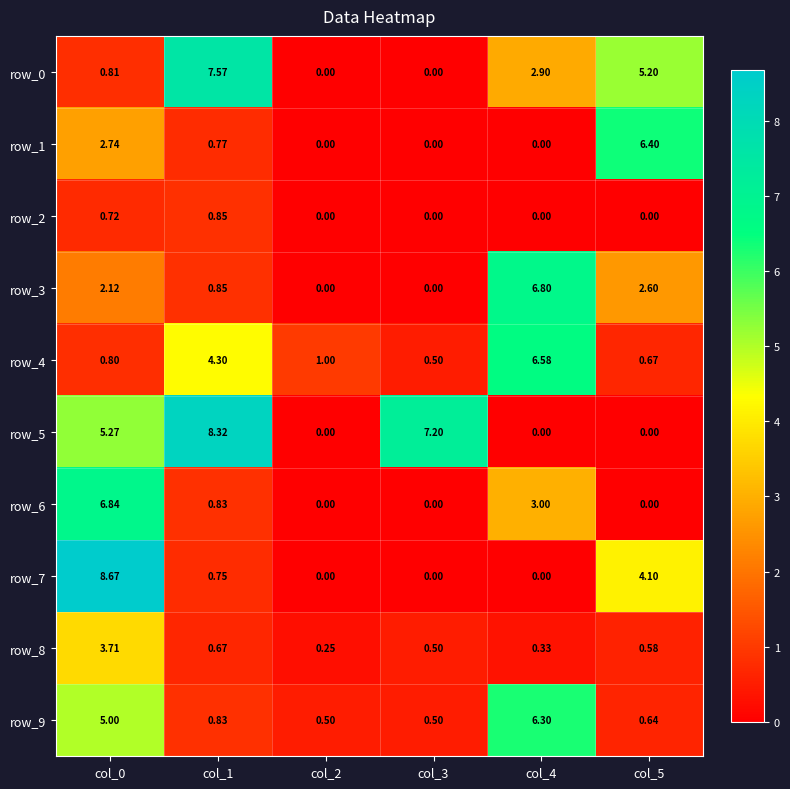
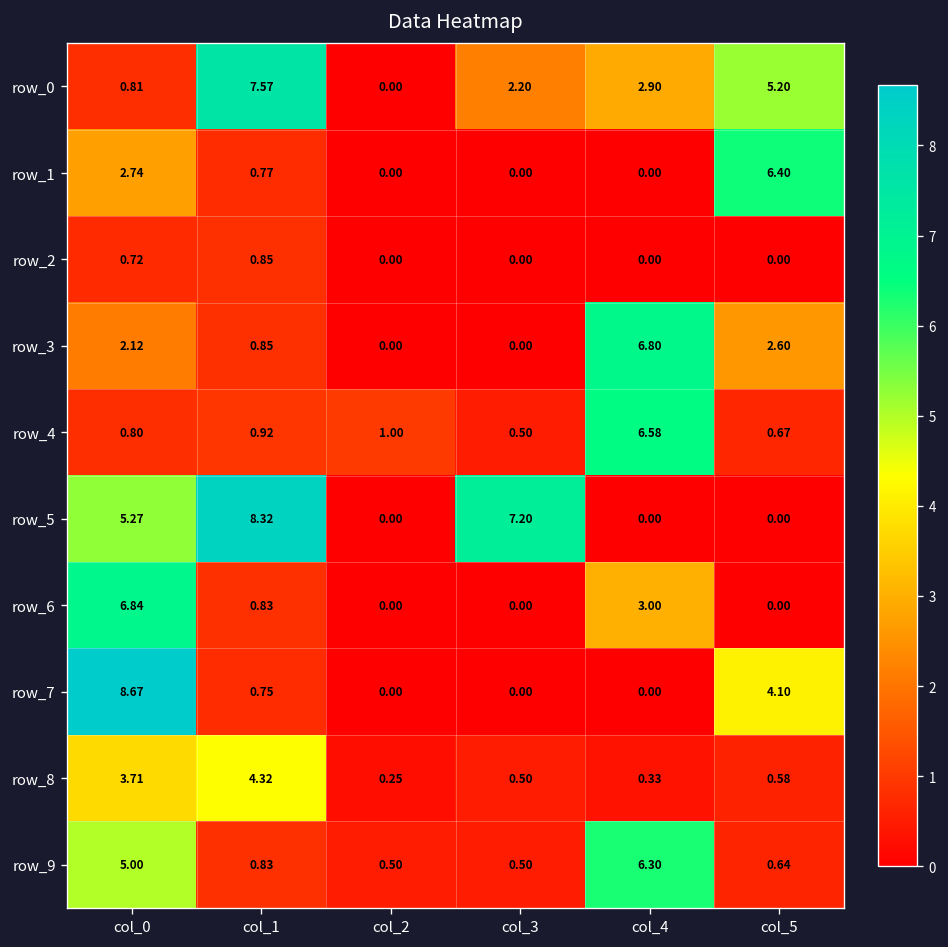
row_0, col_3: 0.00 -> 2.20
row_4, col_1: 4.30 -> 0.92
row_8, col_1: 0.67 -> 4.32
